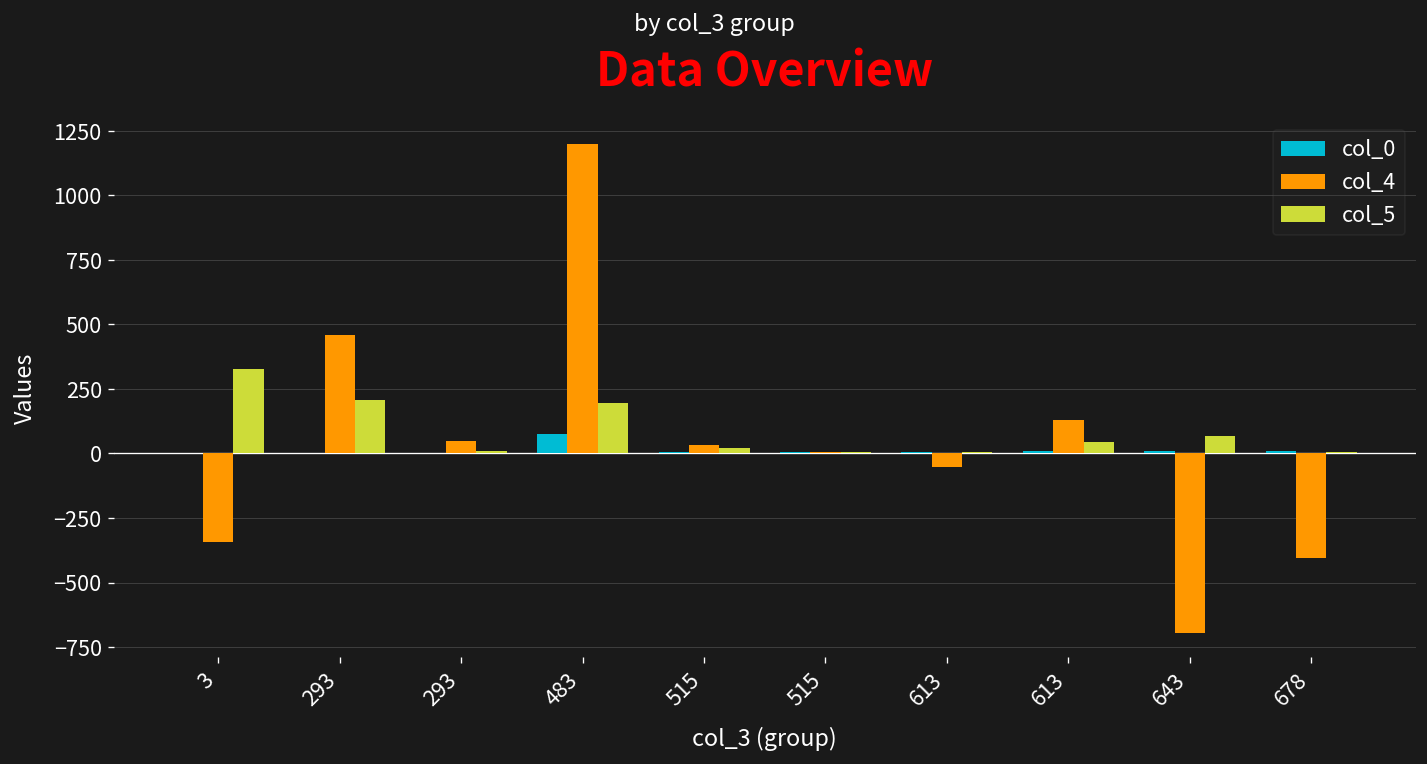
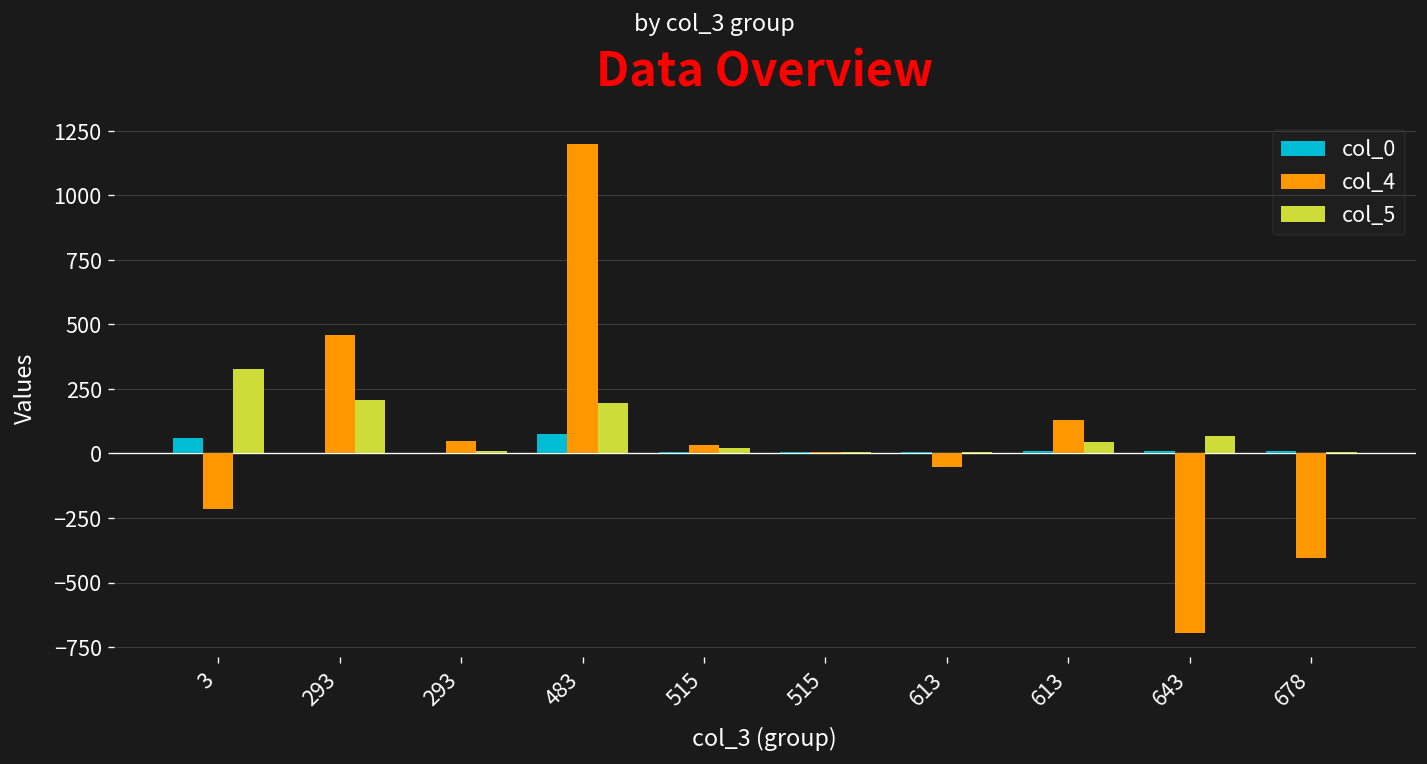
col_0, 3: 0 -> 60
col_4, 3: -340 -> -210
